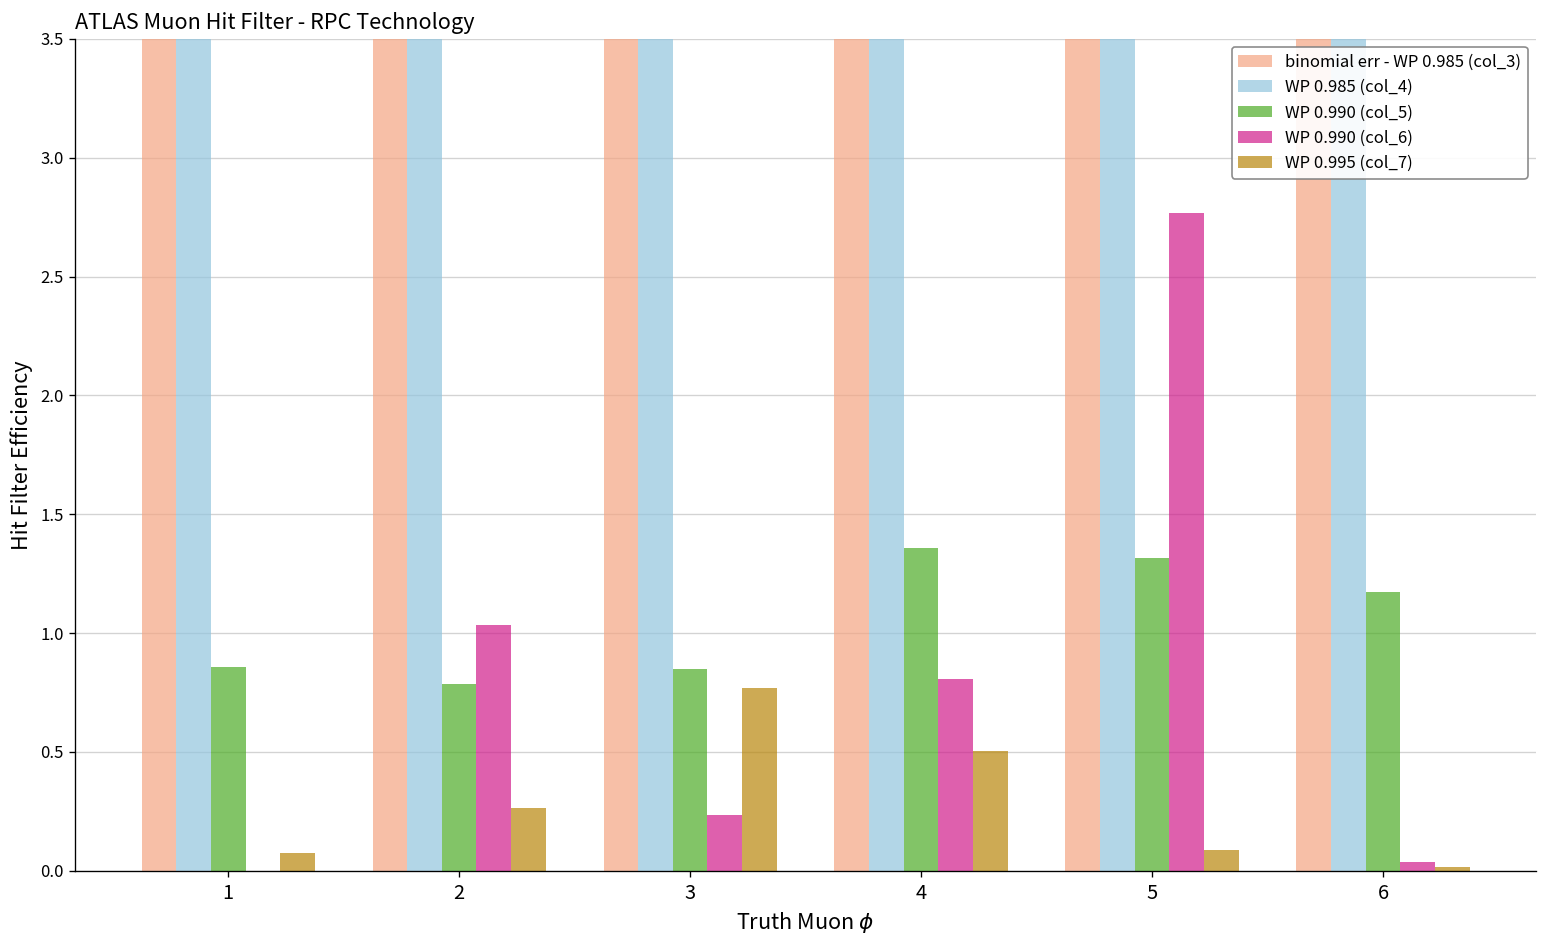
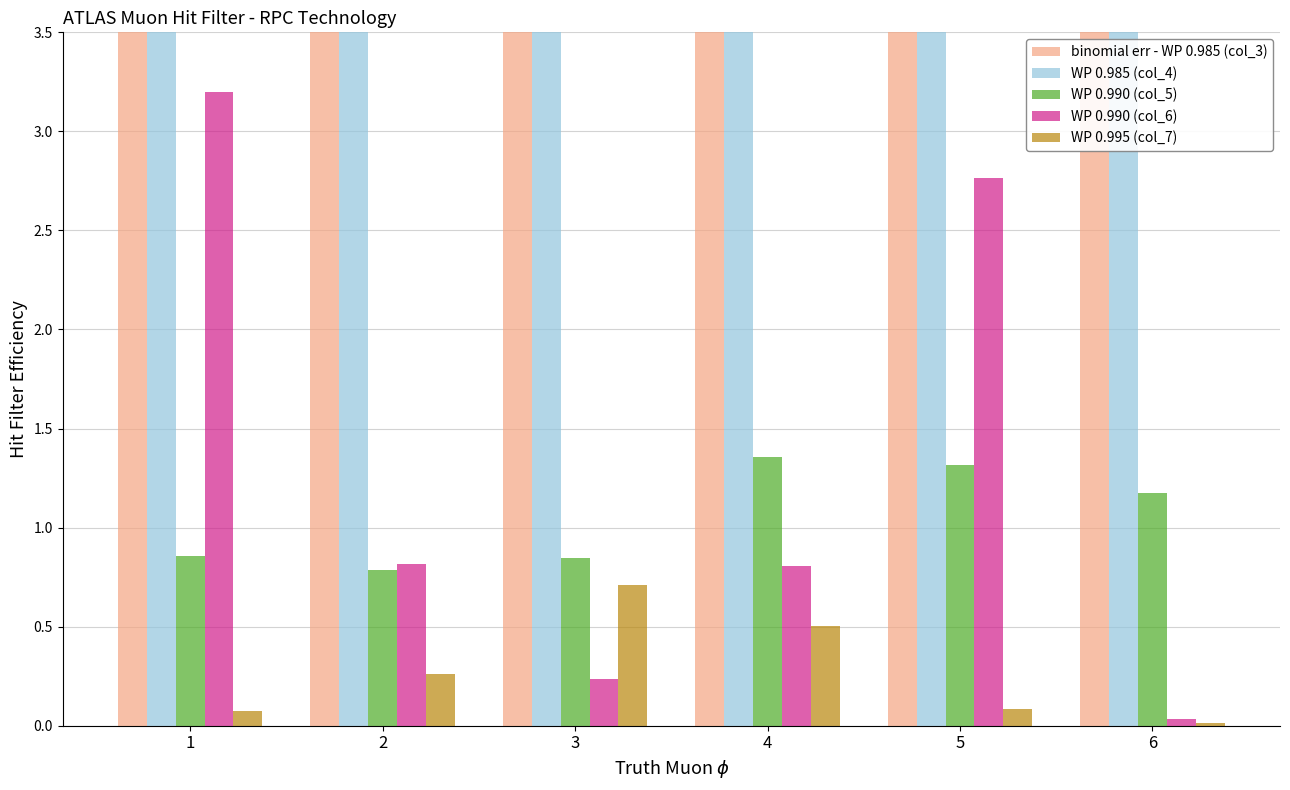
WP 0.990 (col_6), 1: 0.0 -> 3.2
WP 0.990 (col_6), 2: 1.03 -> 0.82
WP 0.995 (col_7), 3: 0.77 -> 0.71
